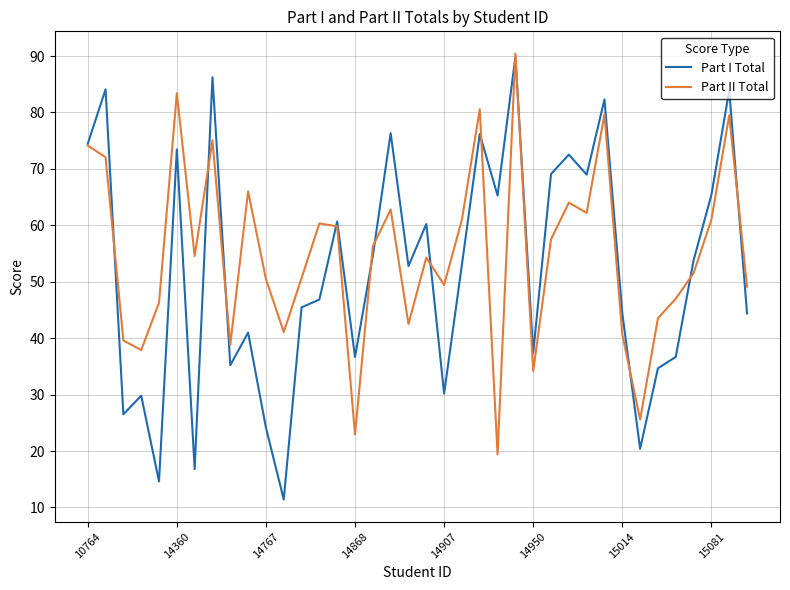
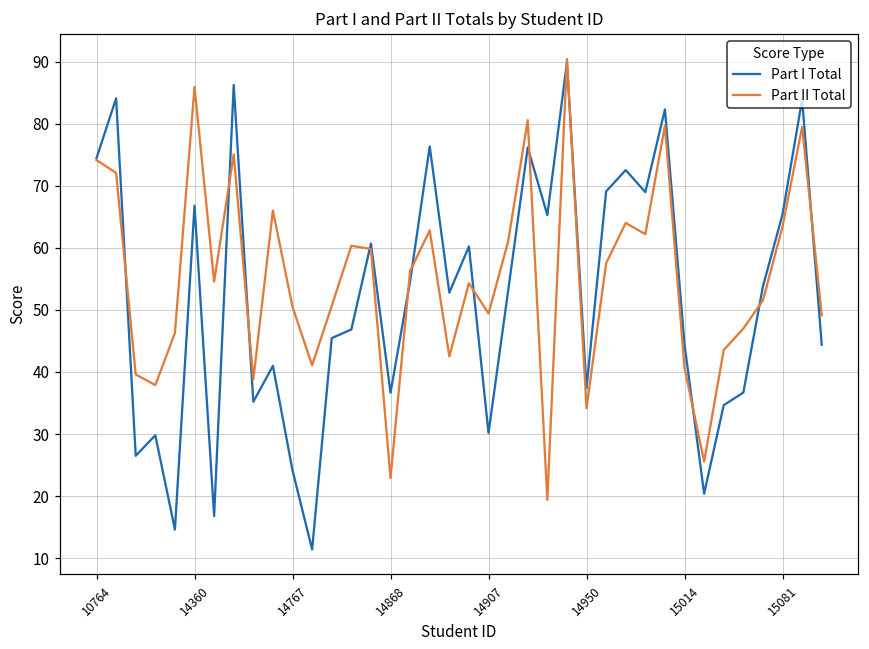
Part I Total, 14360: 73 -> 67
Part II Total, 14360: 83 -> 86
Part II Total, 15081: 61 -> 63
